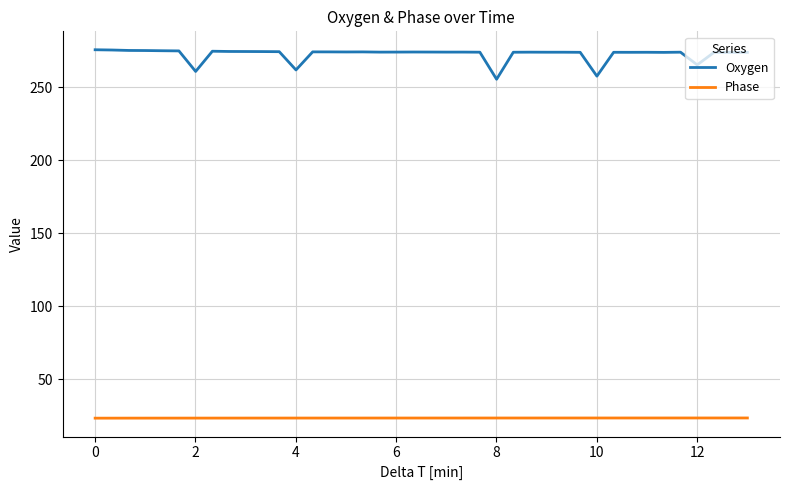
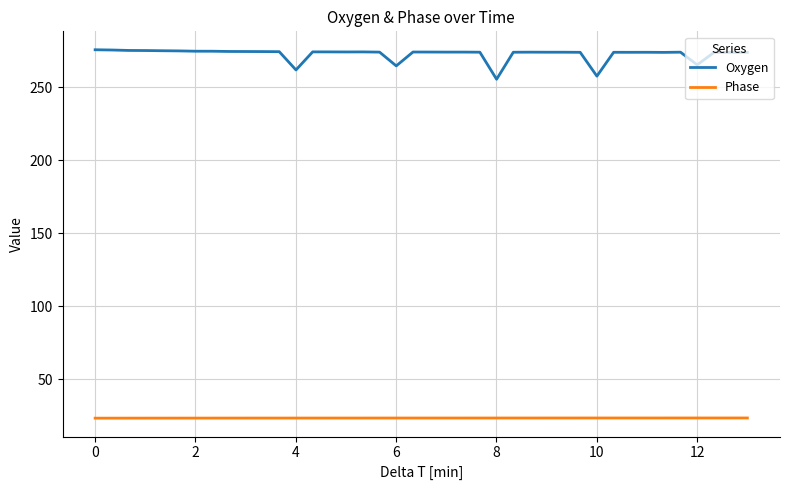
Oxygen, 2: 261 -> 275
Oxygen, 6: 274 -> 264
